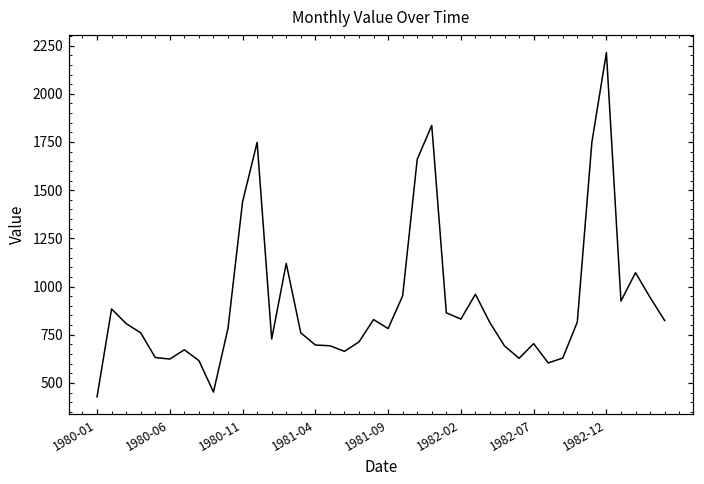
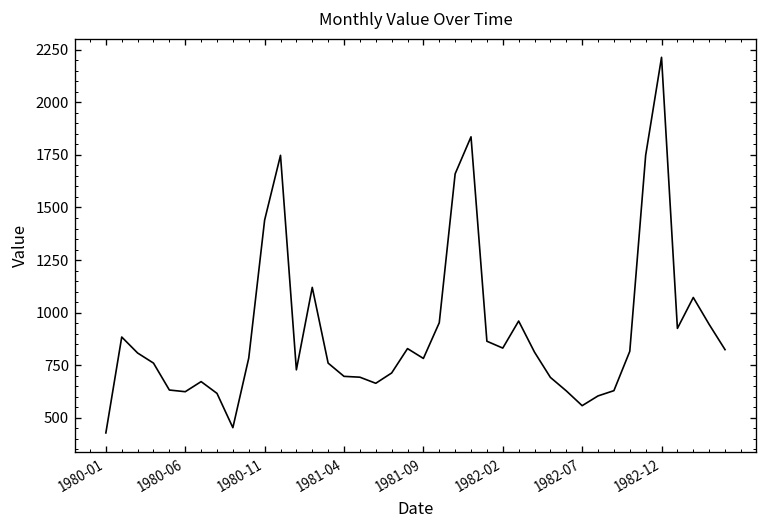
1982-07: 700 -> 560
